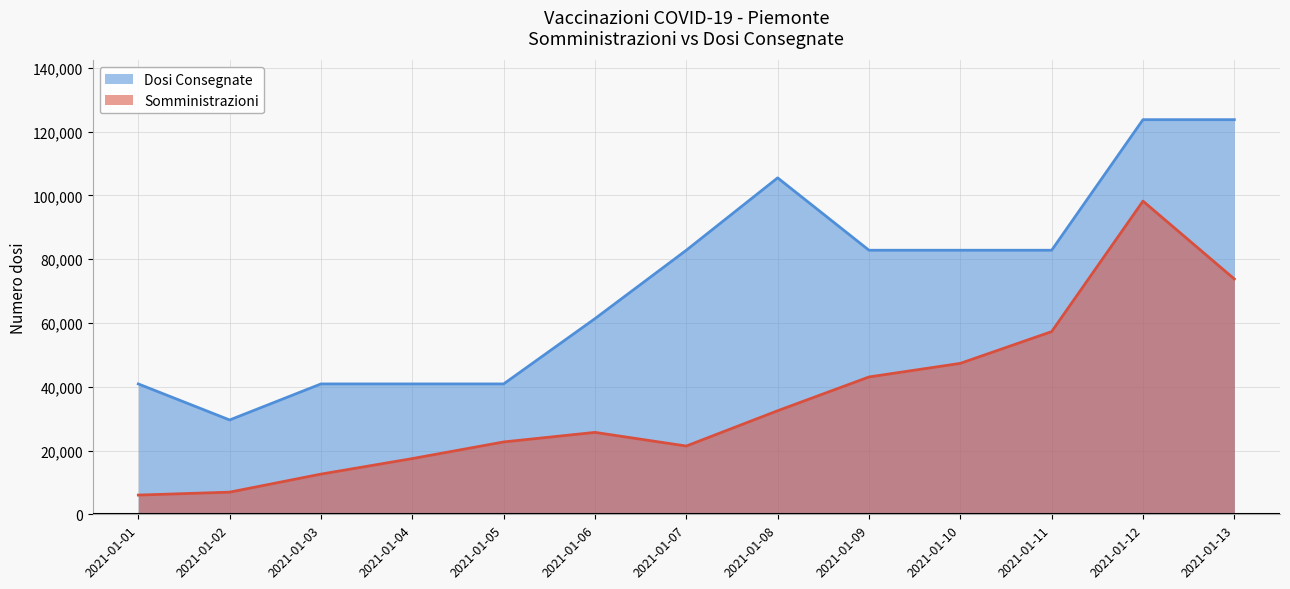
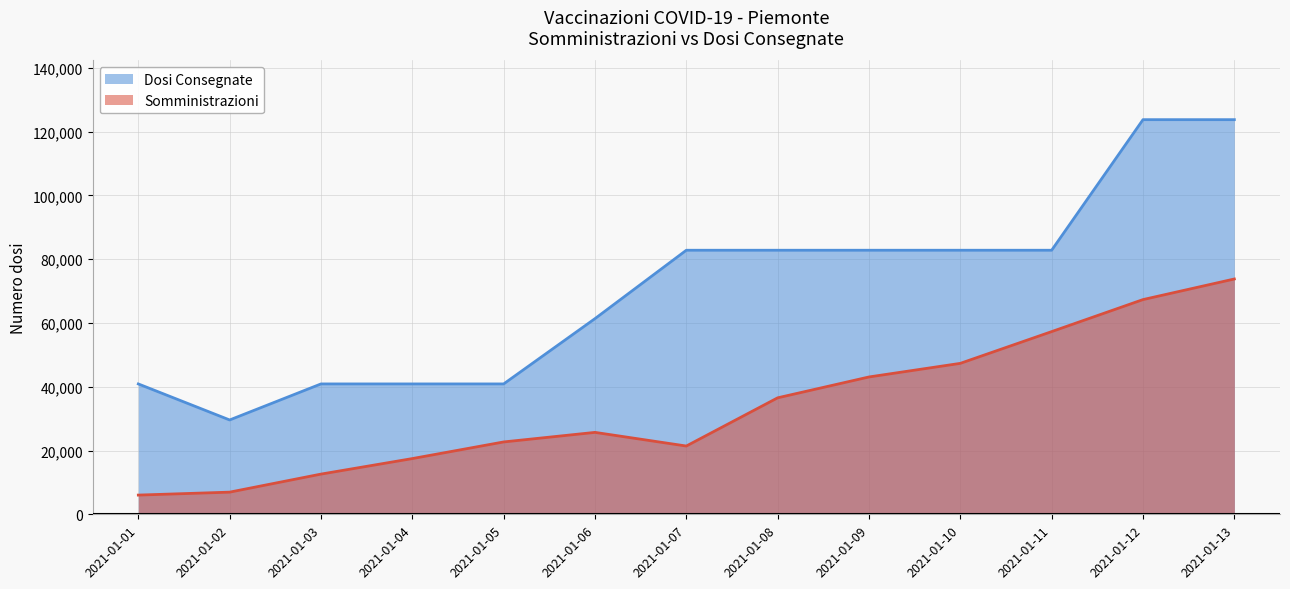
Dosi Consegnate, 2021-01-08: 106,000 -> 83,000
Somministrazioni, 2021-01-08: 32,000 -> 37,000
Somministrazioni, 2021-01-12: 98,000 -> 67,000
